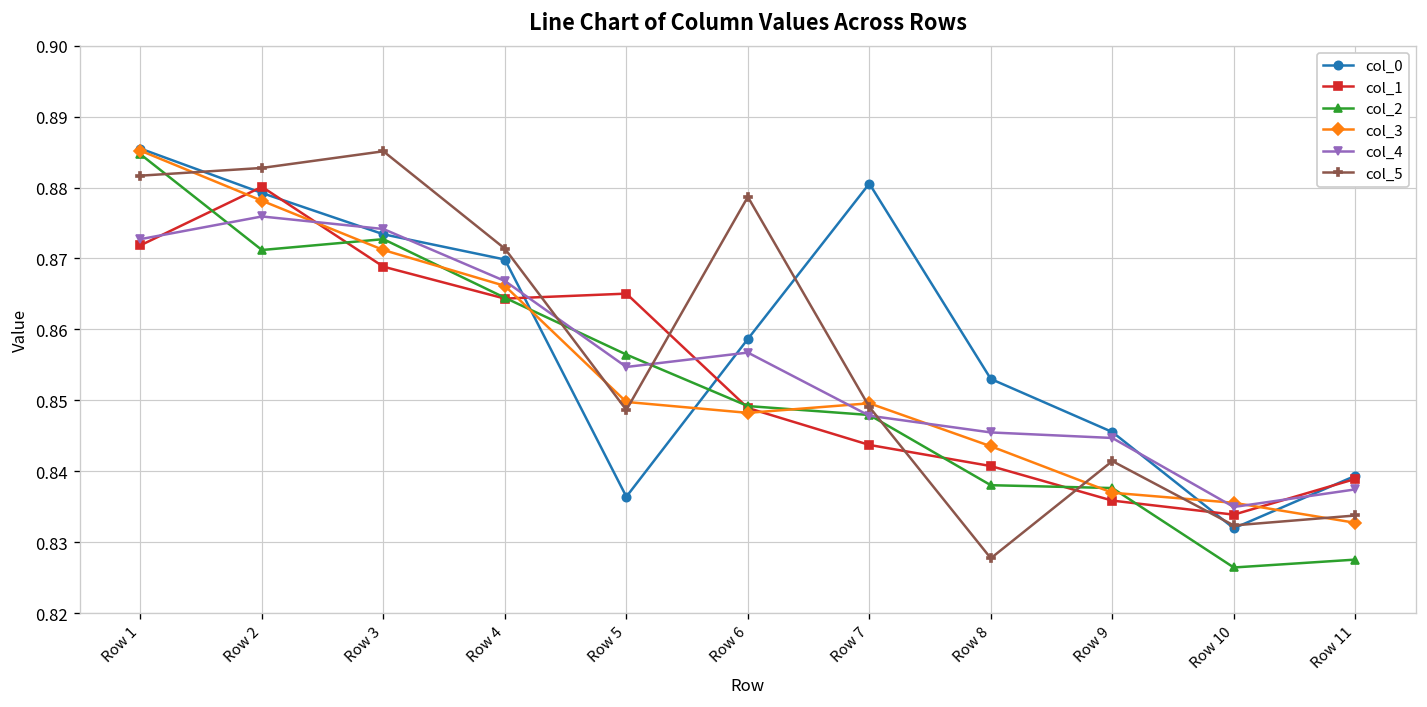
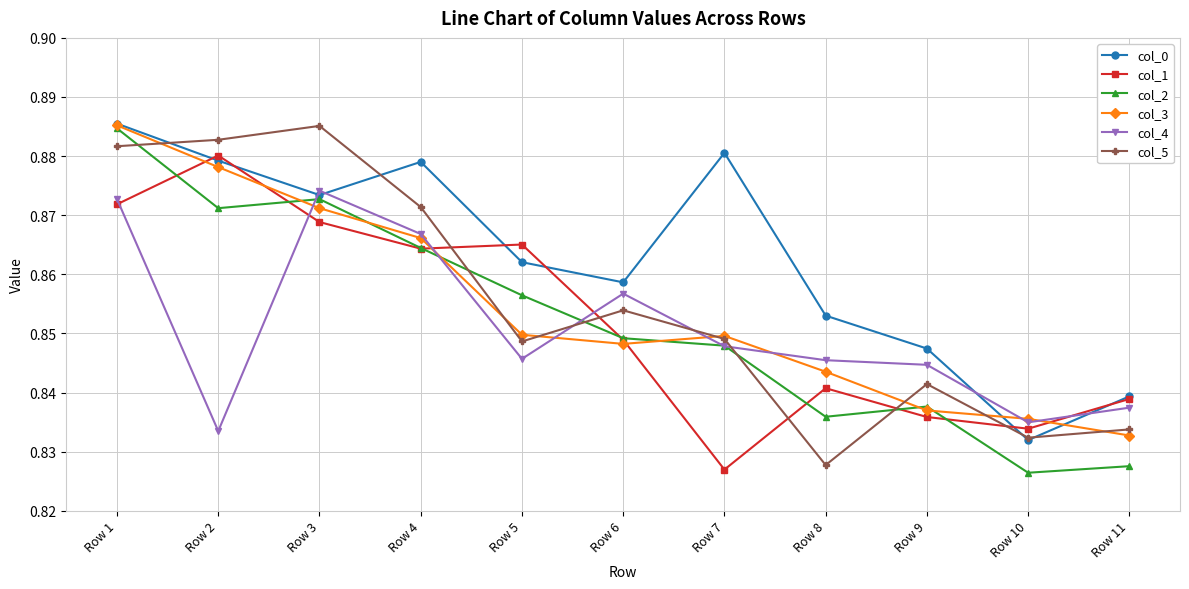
col_4, Row 2: 0.876 -> 0.833
col_0, Row 4: 0.870 -> 0.879
col_0, Row 5: 0.836 -> 0.862
col_4, Row 5: 0.855 -> 0.846
col_5, Row 6: 0.879 -> 0.854
col_1, Row 7: 0.844 -> 0.827
col_2, Row 8: 0.838 -> 0.836
col_0, Row 9: 0.846 -> 0.847
